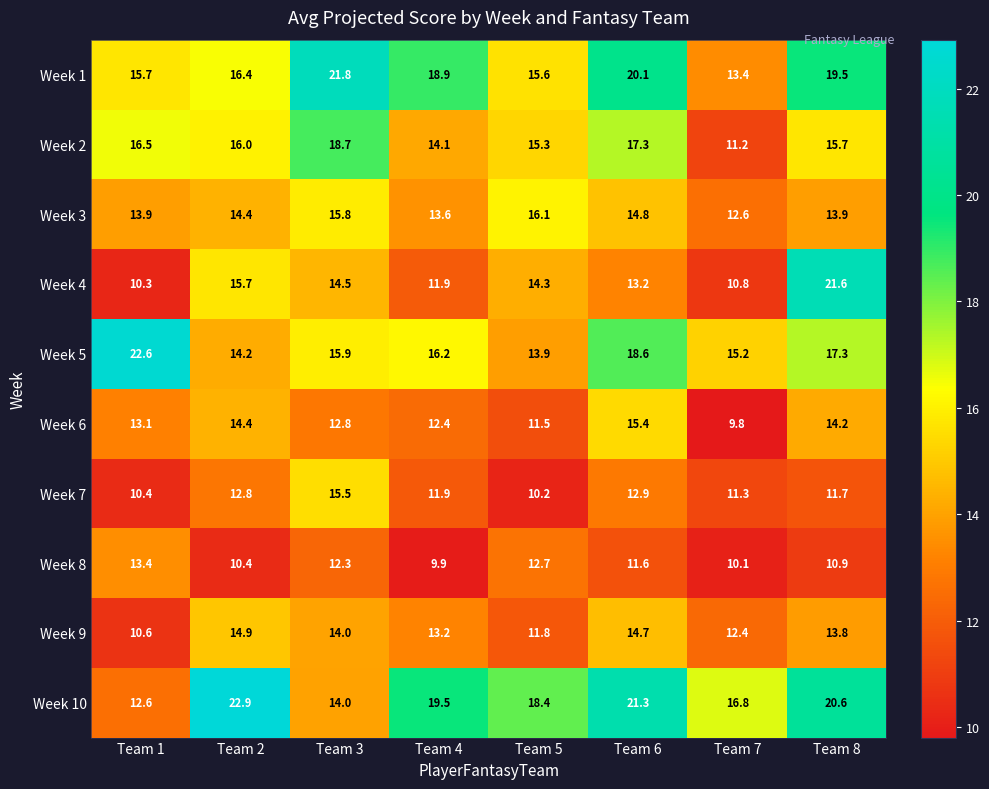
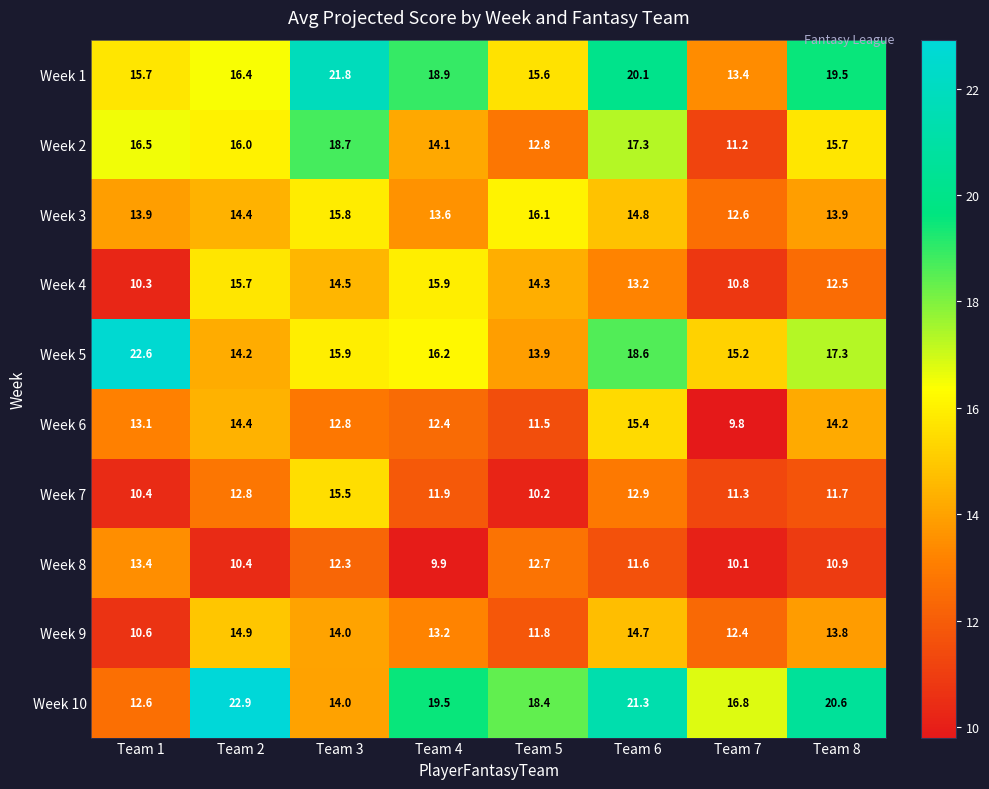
Week 2, Team 5: 15.3 -> 12.8
Week 4, Team 4: 11.9 -> 15.9
Week 4, Team 8: 21.6 -> 12.5
